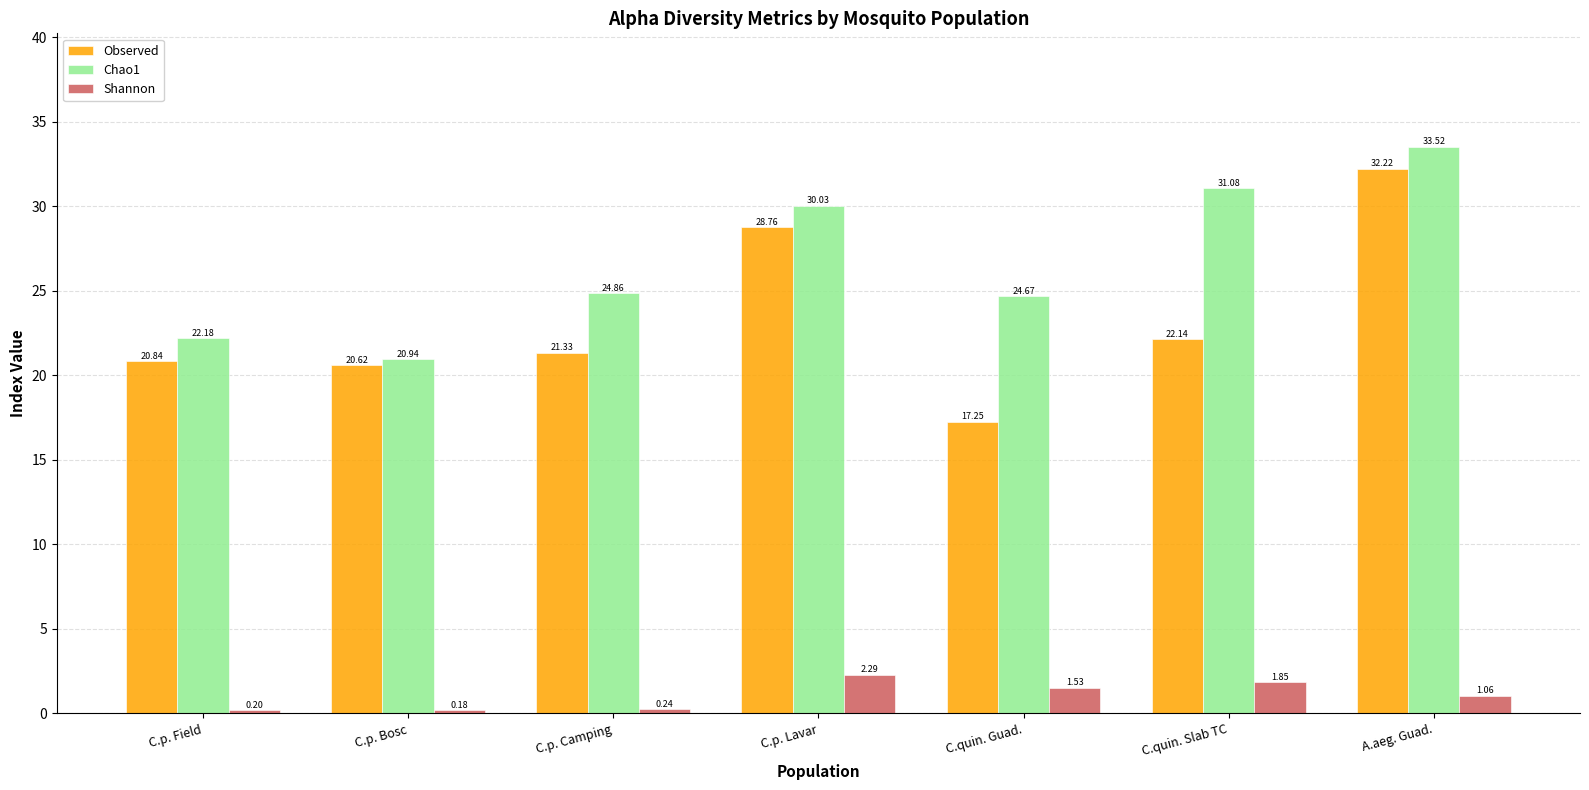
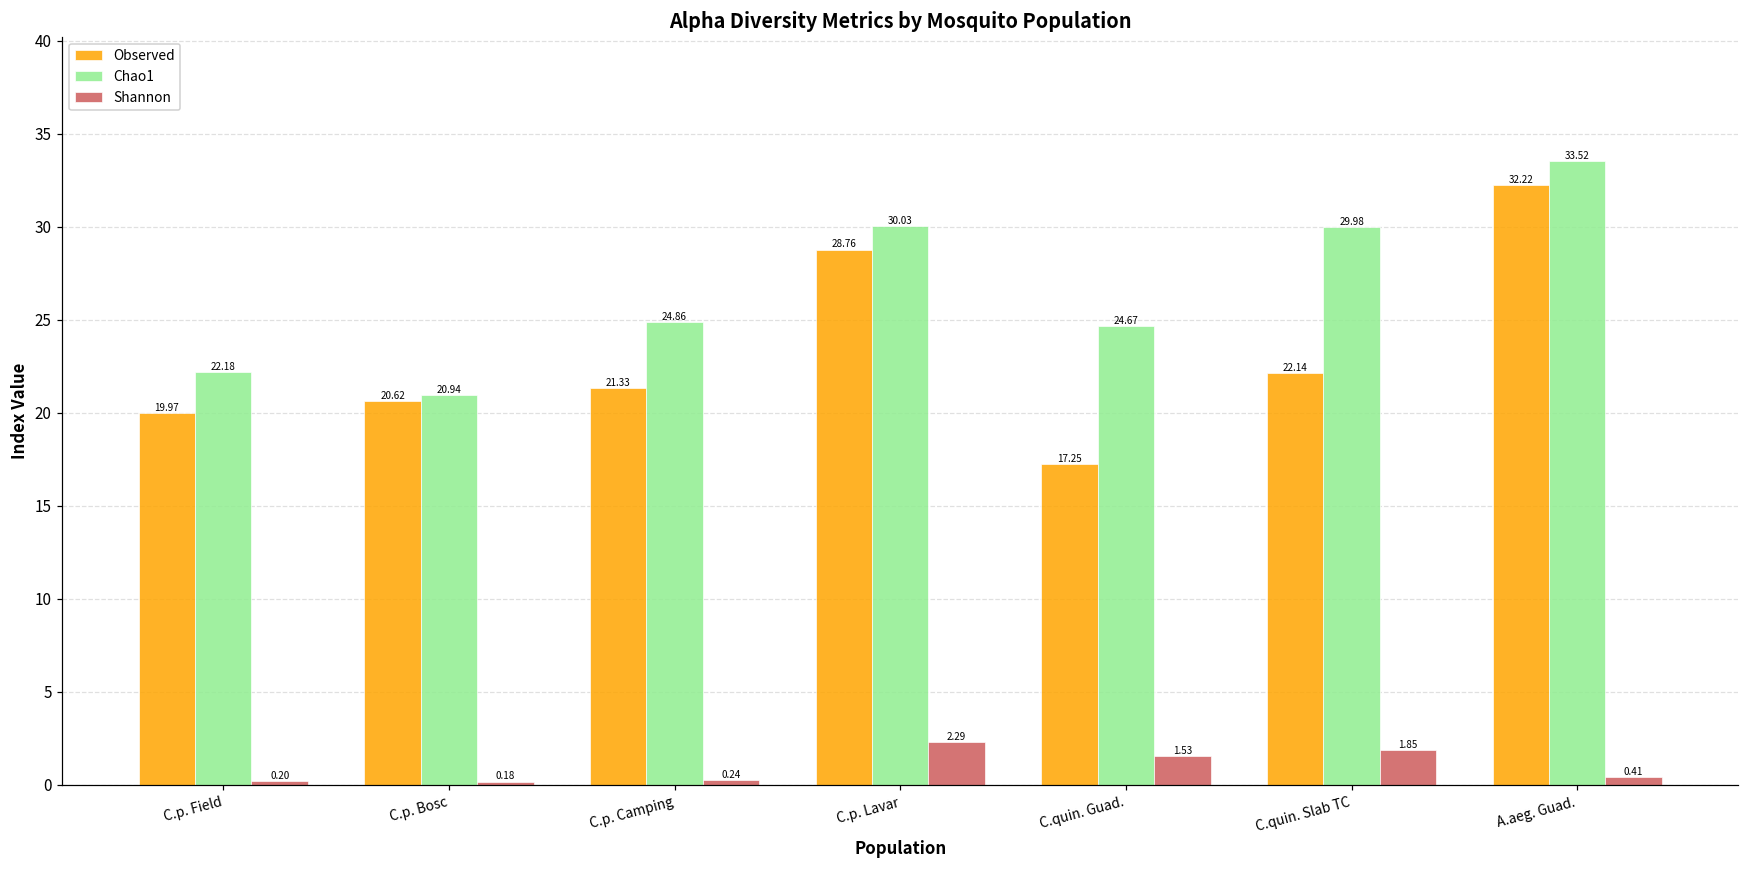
Observed, C.p. Field: 20.84 -> 19.97
Chao1, C.quin. Slab TC: 31.08 -> 29.98
Shannon, A.aeg. Guad.: 1.06 -> 0.41
